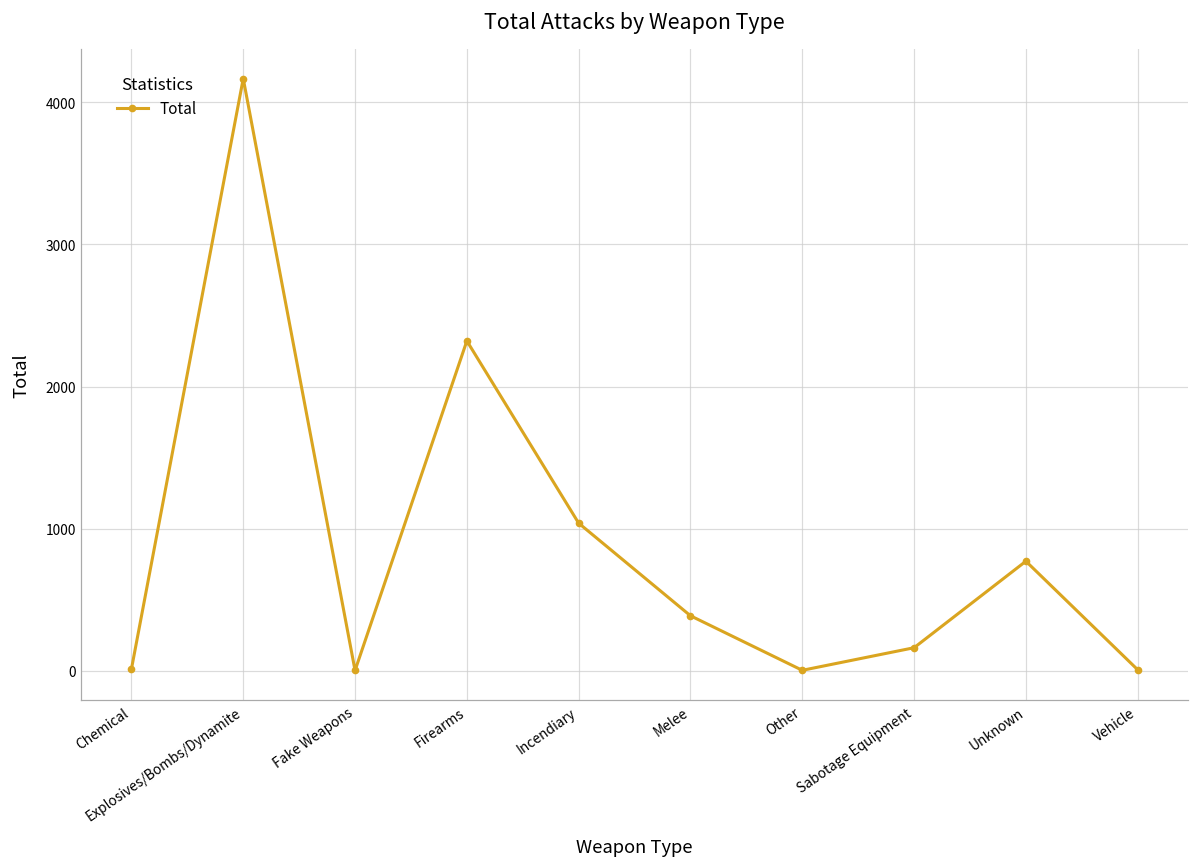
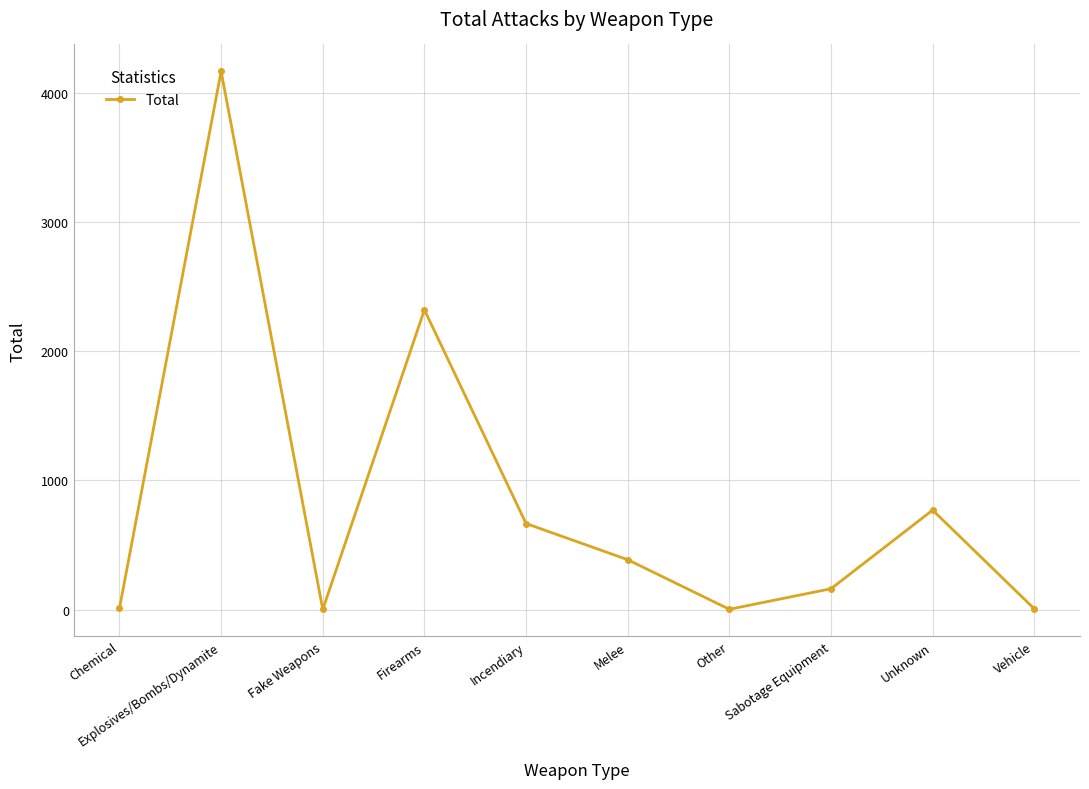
Incendiary: 1040 -> 670
